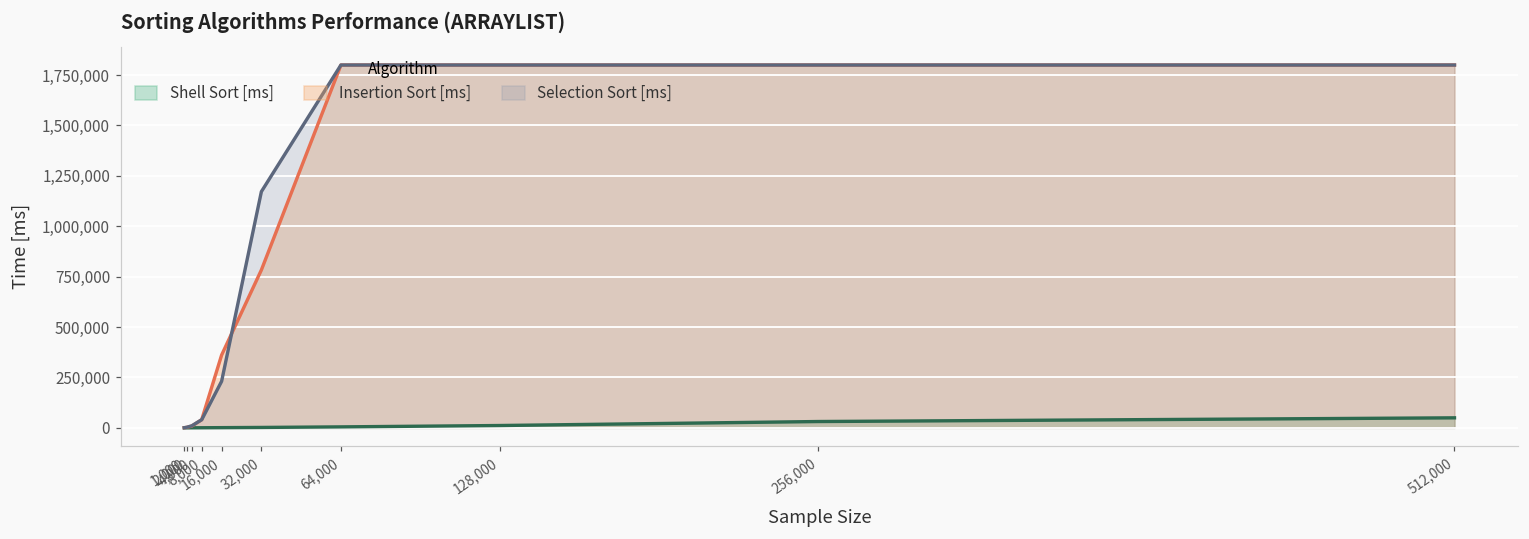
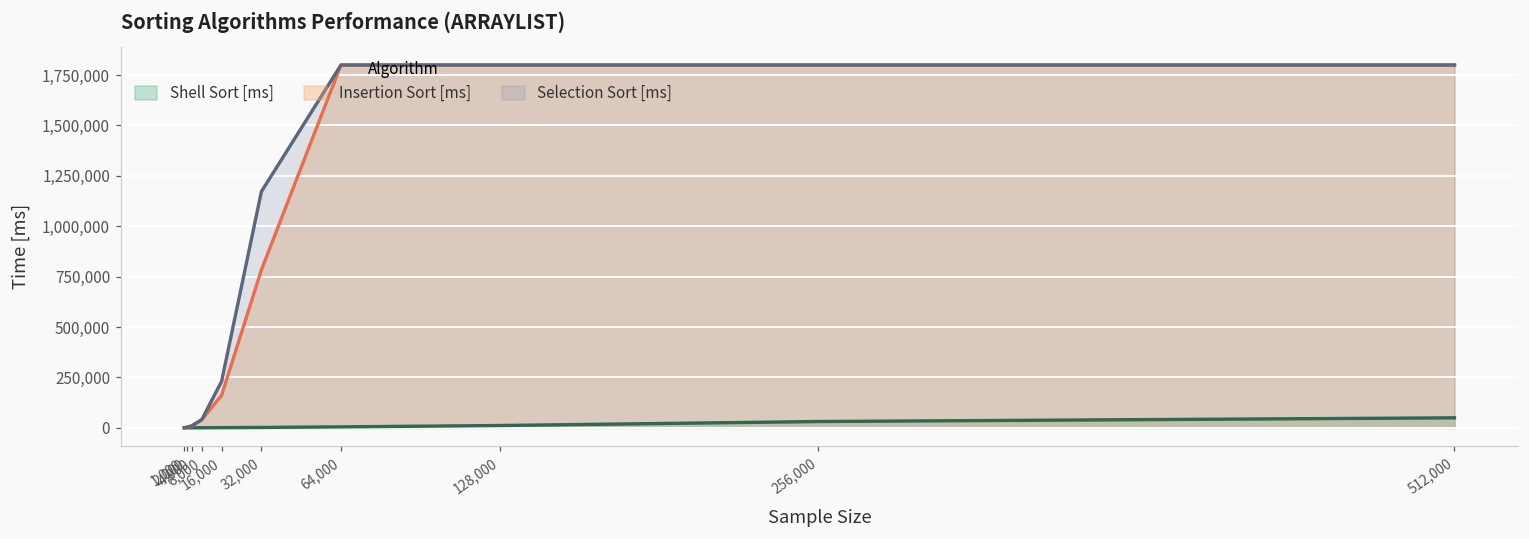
Insertion Sort [ms], 16,000: 360,000 -> 160,000
